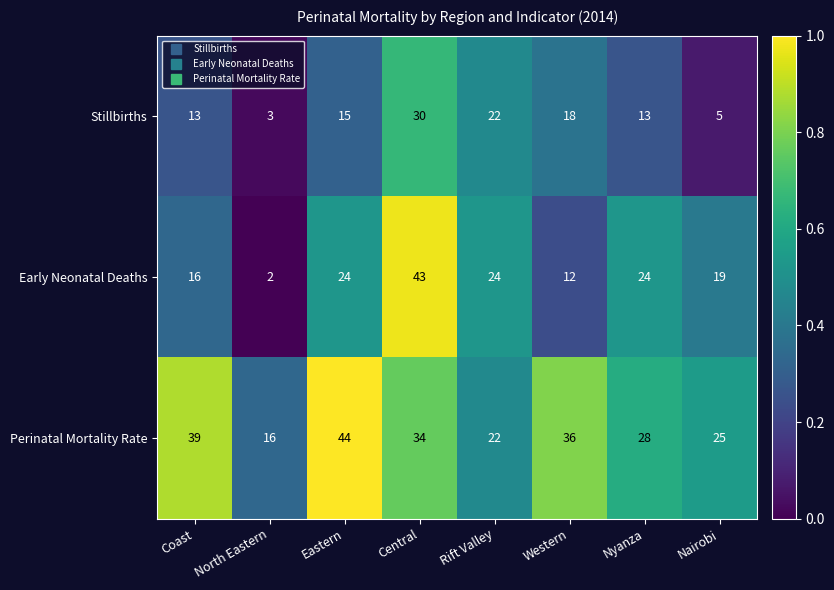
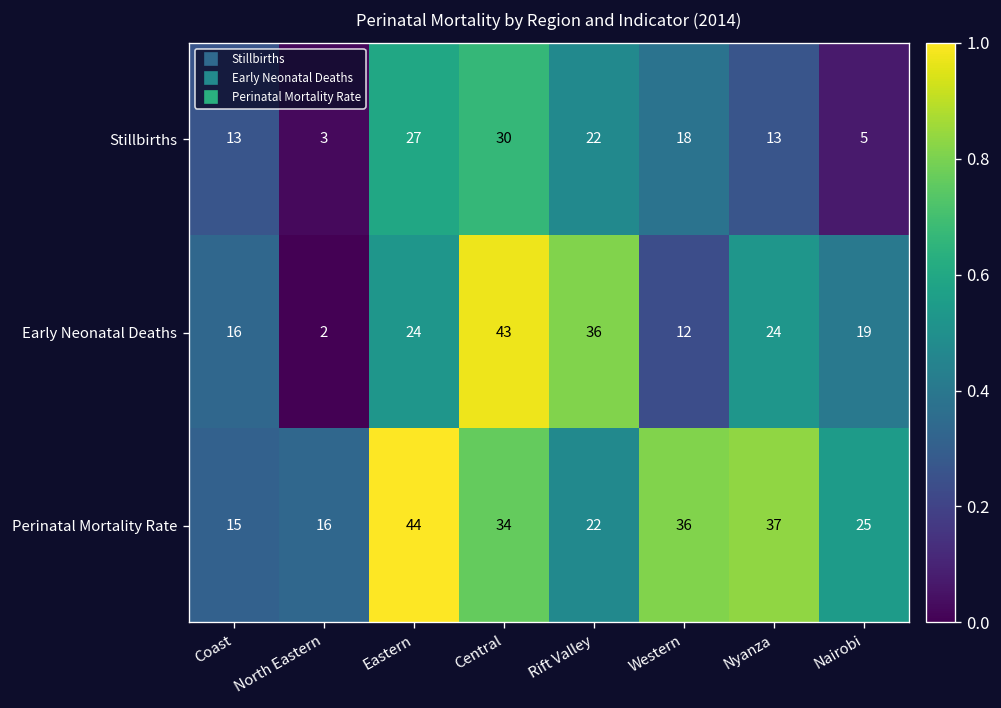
Stillbirths, Eastern: 15 -> 27
Early Neonatal Deaths, Rift Valley: 24 -> 36
Perinatal Mortality Rate, Coast: 39 -> 15
Perinatal Mortality Rate, Nyanza: 28 -> 37
